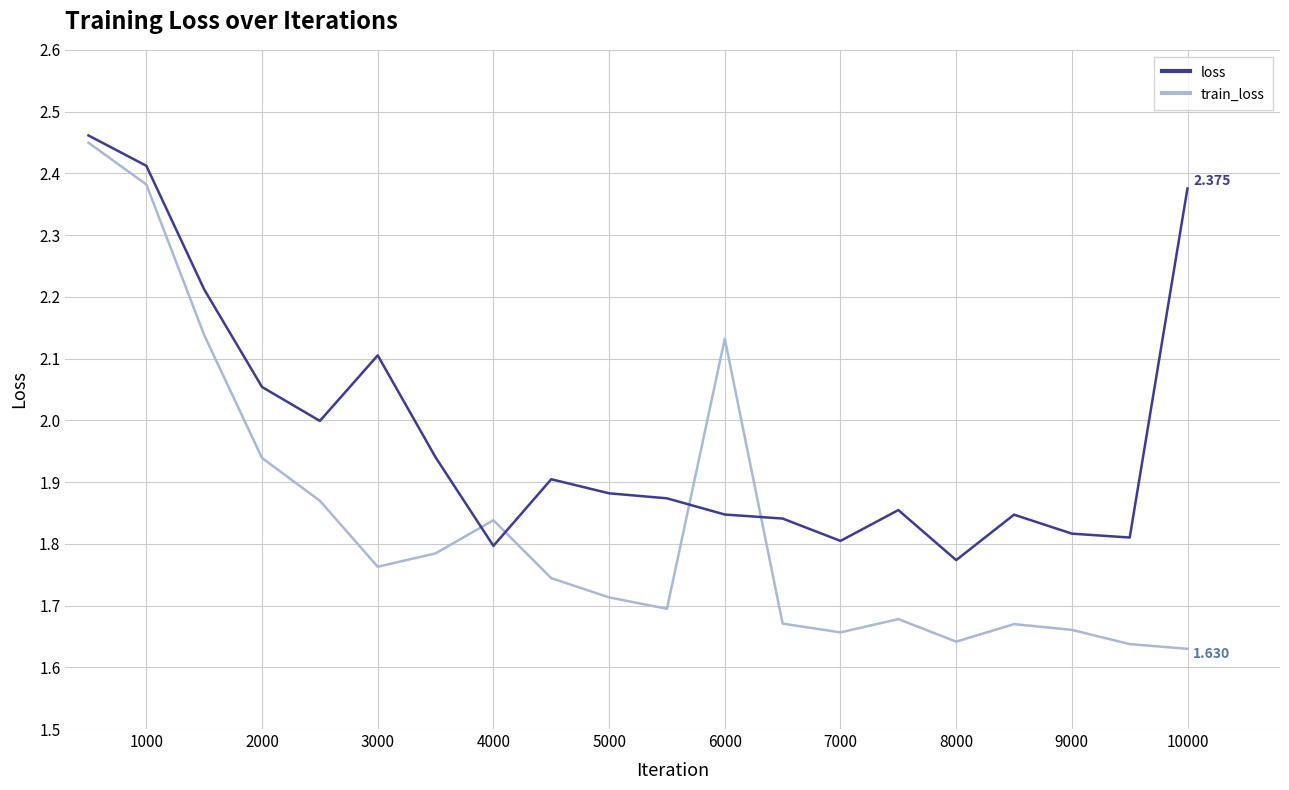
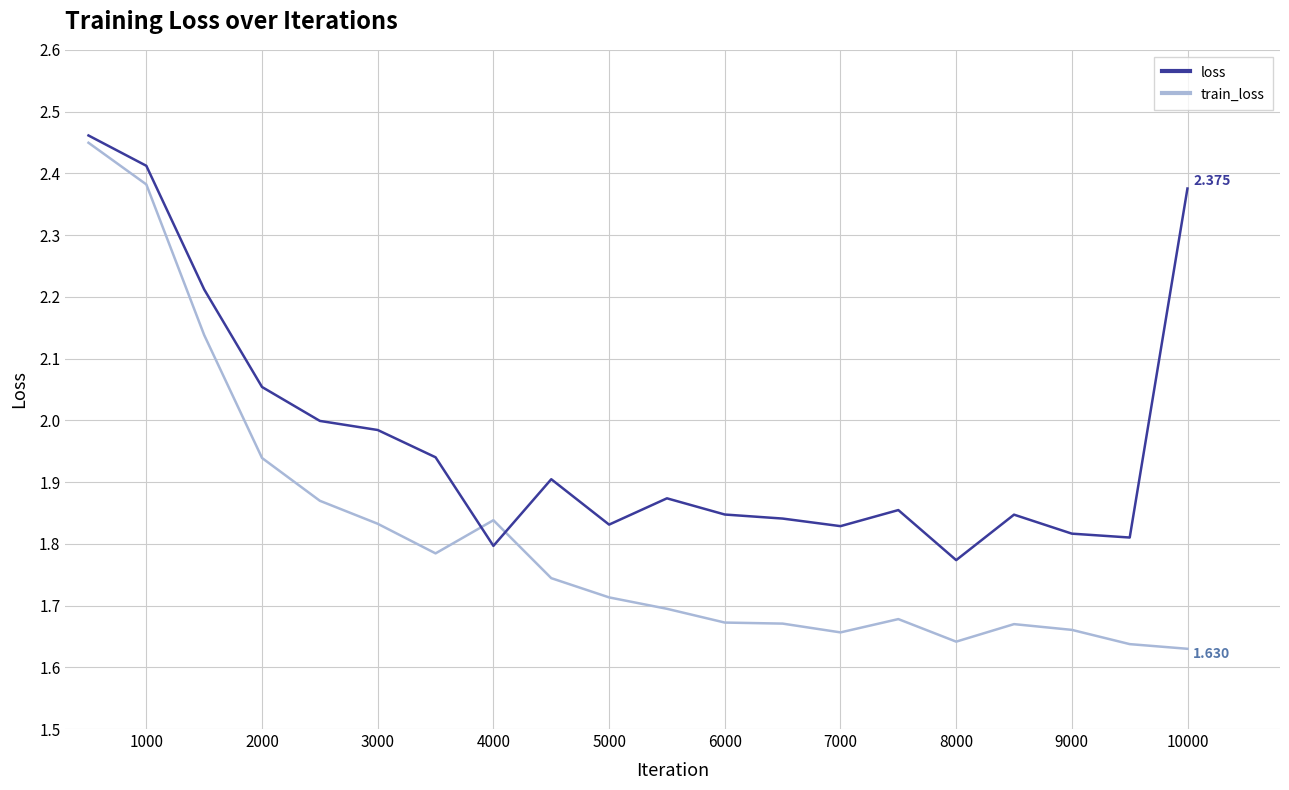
loss, 3000: 2.11 -> 1.98
train_loss, 3000: 1.76 -> 1.83
loss, 5000: 1.88 -> 1.83
train_loss, 6000: 2.13 -> 1.67
loss, 7000: 1.80 -> 1.83
